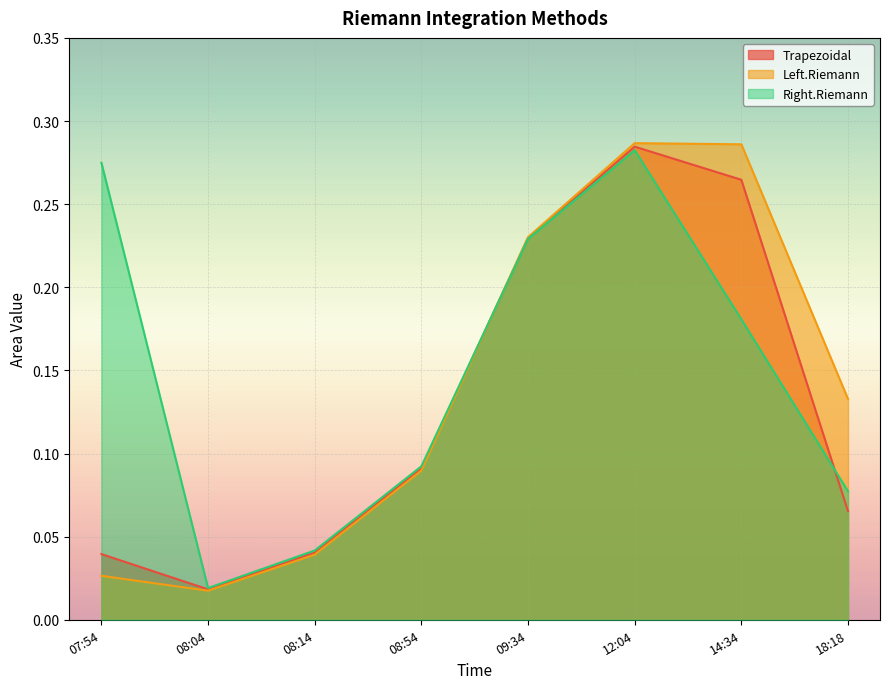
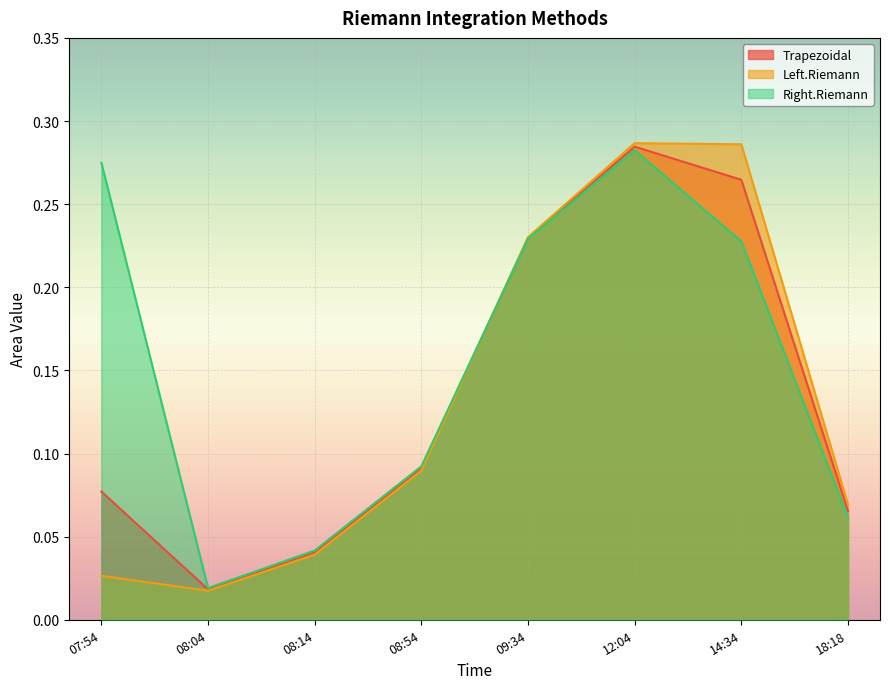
Trapezoidal, 07:54: 0.040 -> 0.077
Right.Riemann, 14:34: 0.181 -> 0.228
Left.Riemann, 18:18: 0.133 -> 0.069
Right.Riemann, 18:18: 0.077 -> 0.061
